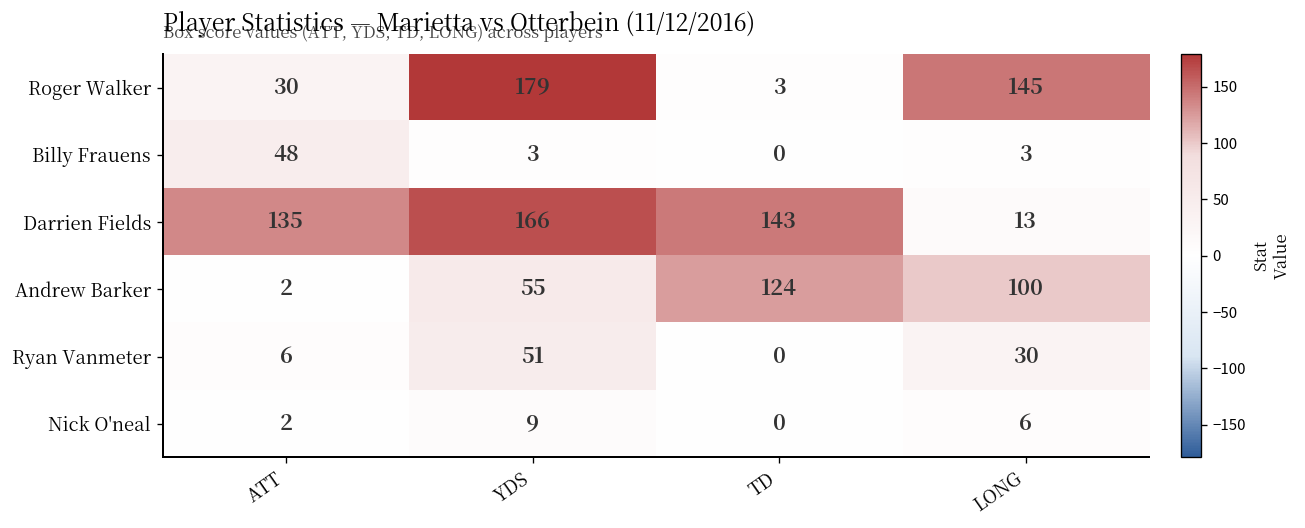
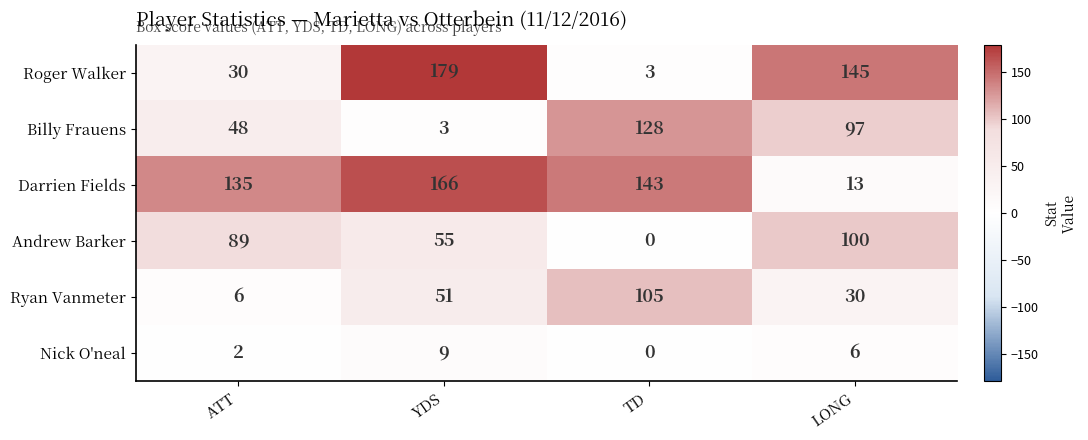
Billy Frauens, TD: 0 -> 128
Billy Frauens, LONG: 3 -> 97
Andrew Barker, ATT: 2 -> 89
Andrew Barker, TD: 124 -> 0
Ryan Vanmeter, TD: 0 -> 105
